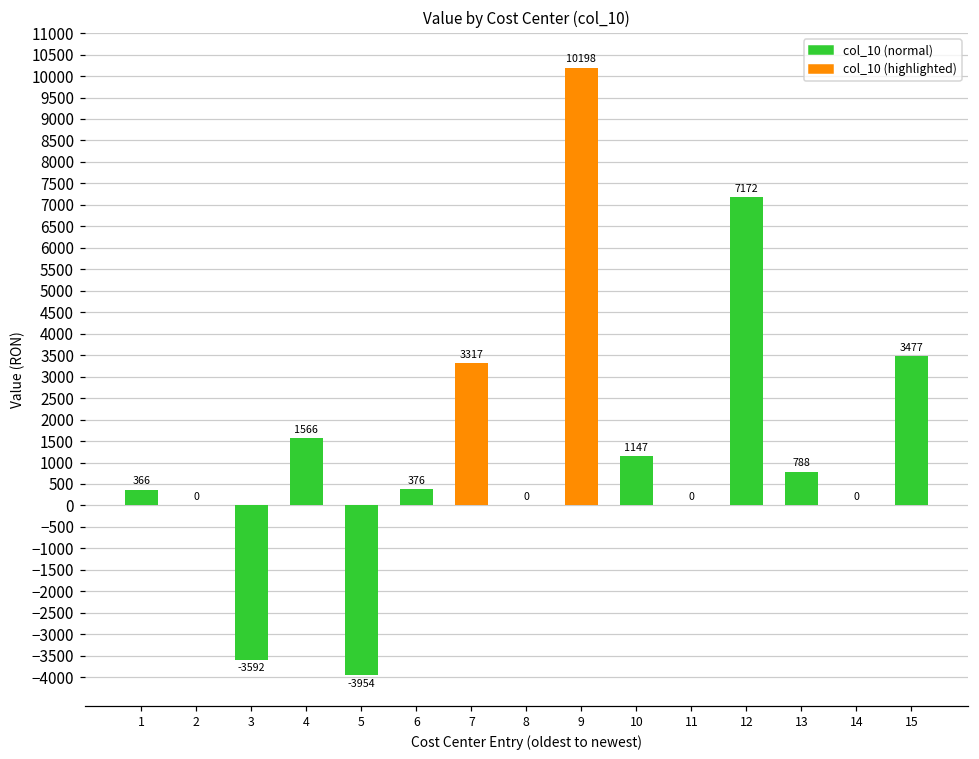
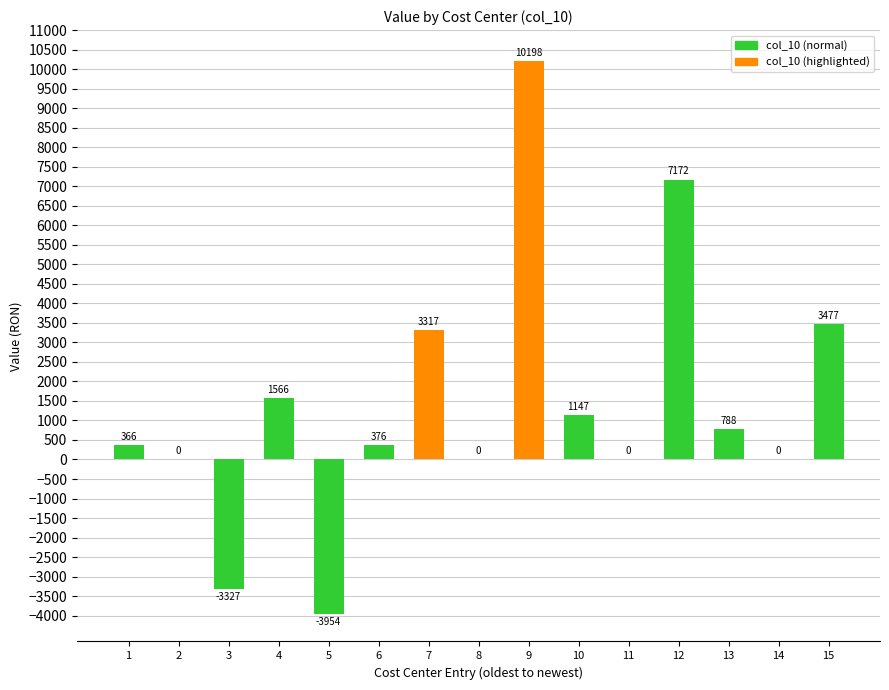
3: -3592 -> -3327
